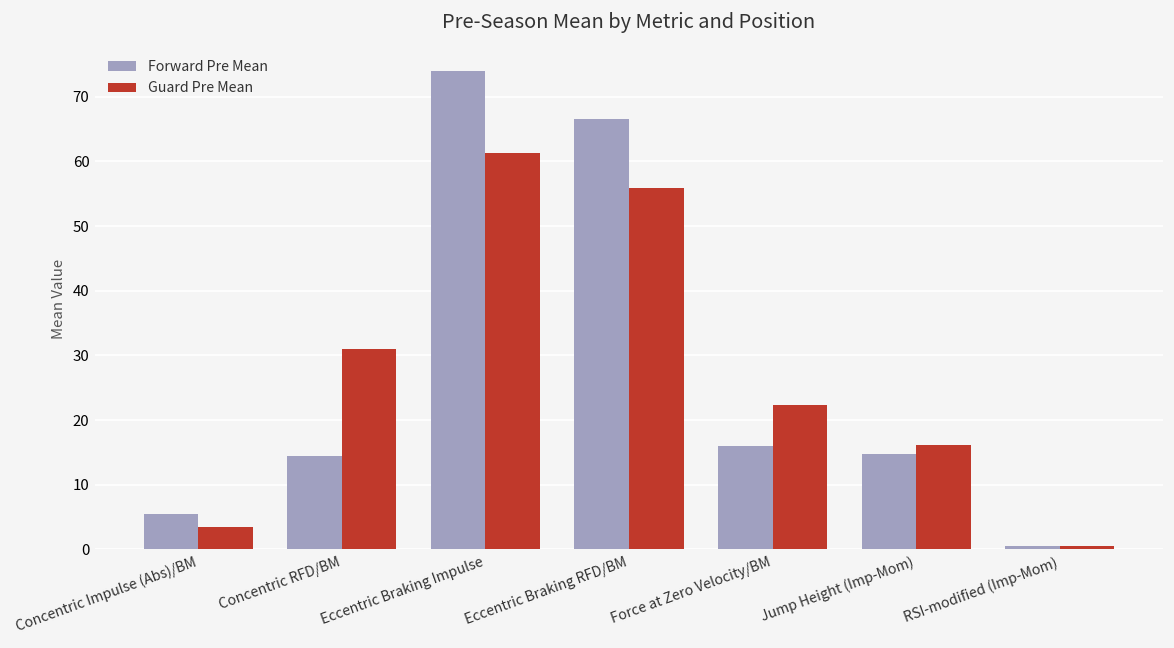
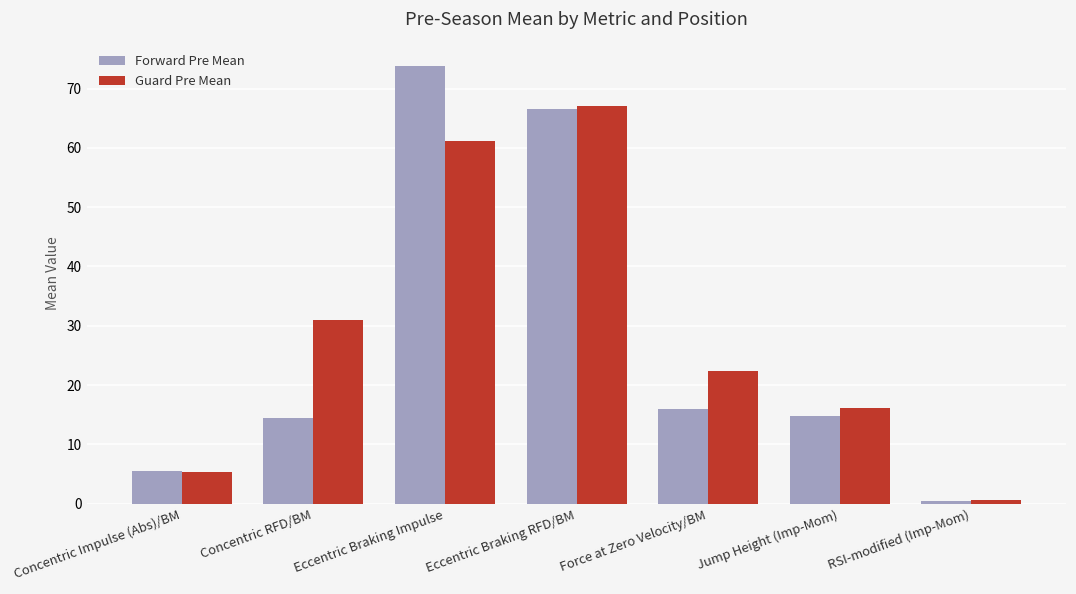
Guard Pre Mean, Concentric Impulse (Abs)/BM: 3 -> 5
Guard Pre Mean, Eccentric Braking RFD/BM: 56 -> 67
